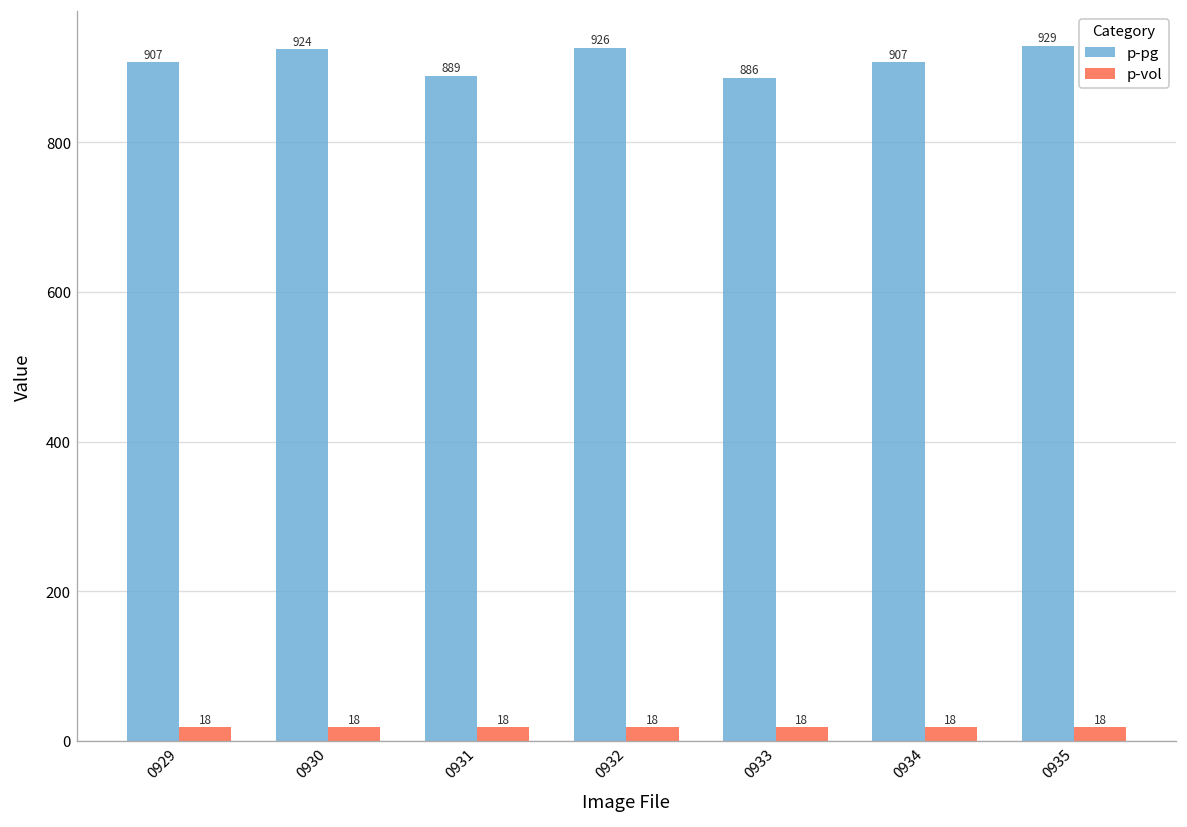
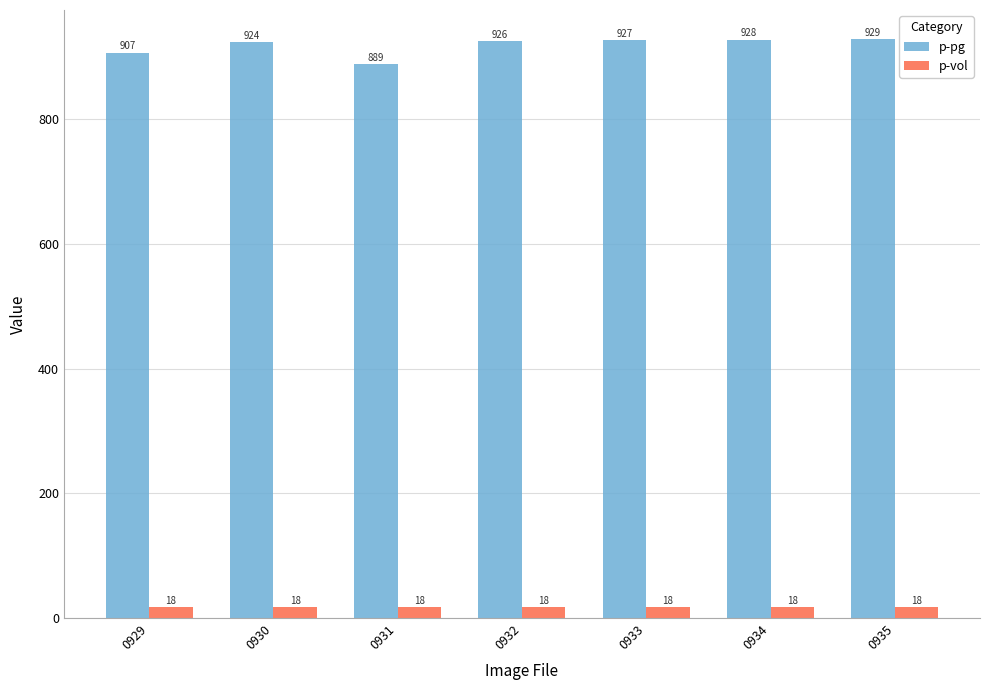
p-pg, 0933: 886 -> 927
p-pg, 0934: 907 -> 928
